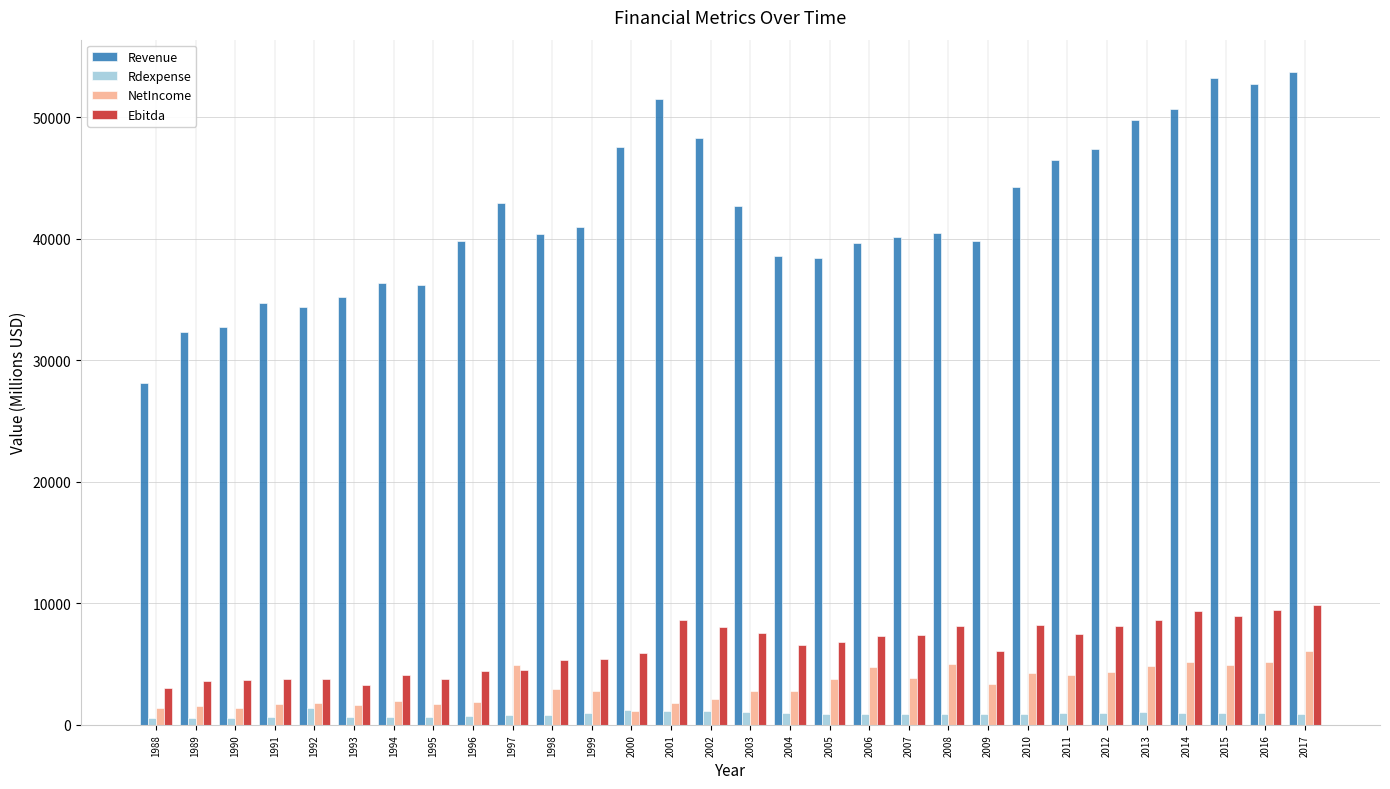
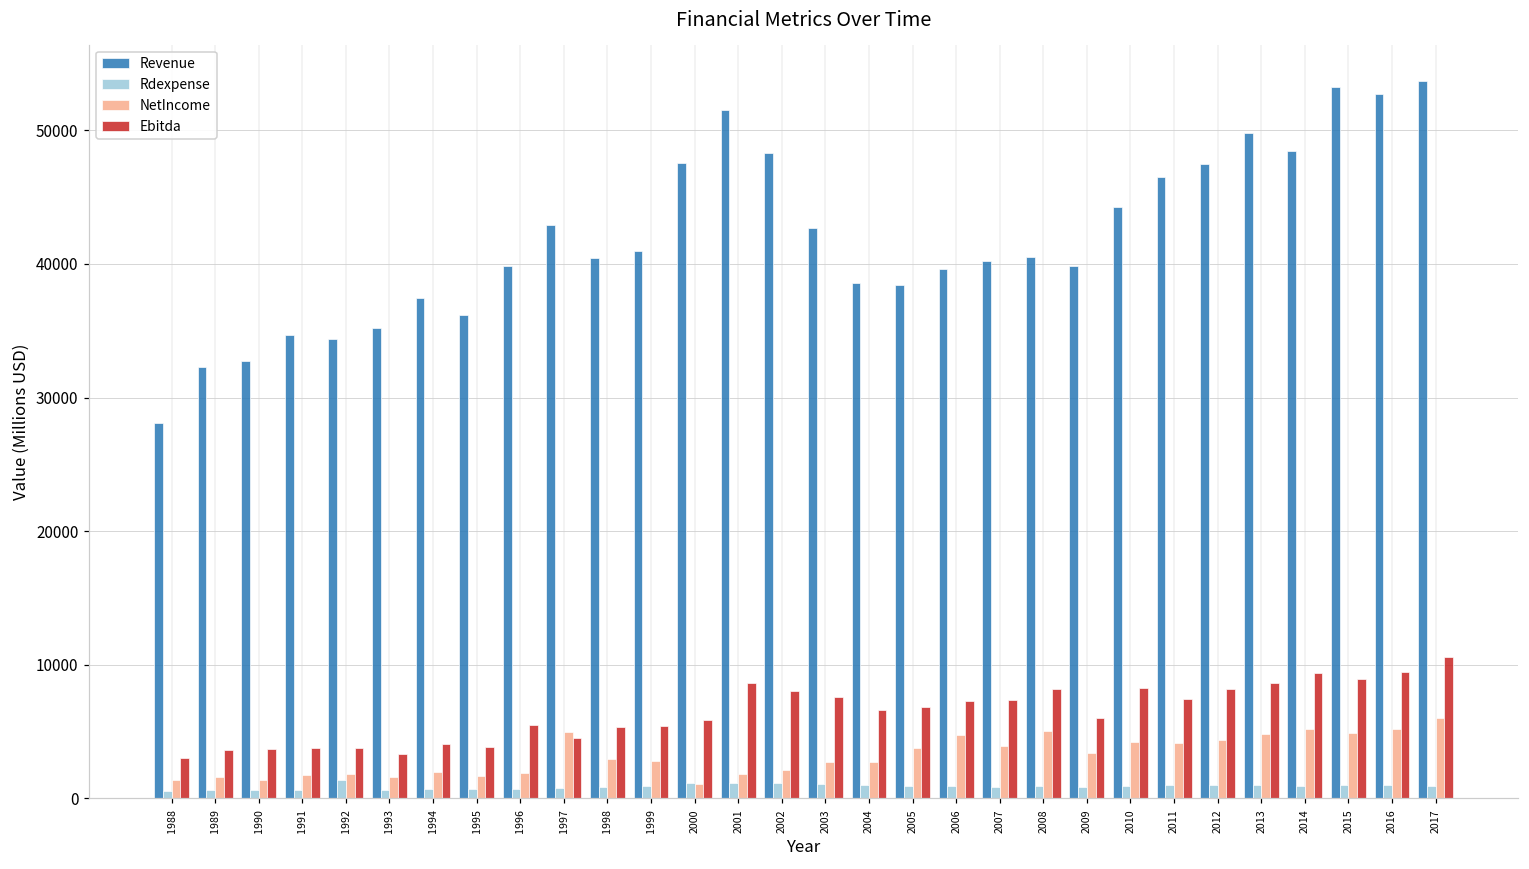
Revenue, 1994: 36300 -> 37500
Ebitda, 1996: 4400 -> 5500
Revenue, 2014: 50700 -> 48400
Ebitda, 2017: 9800 -> 10600
